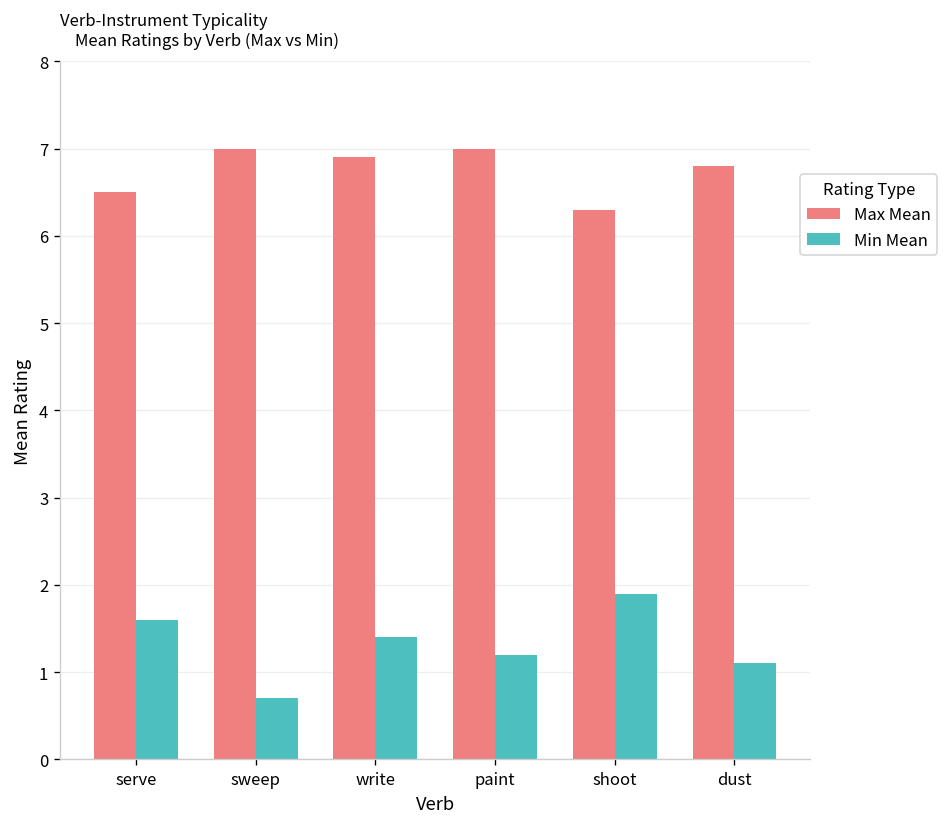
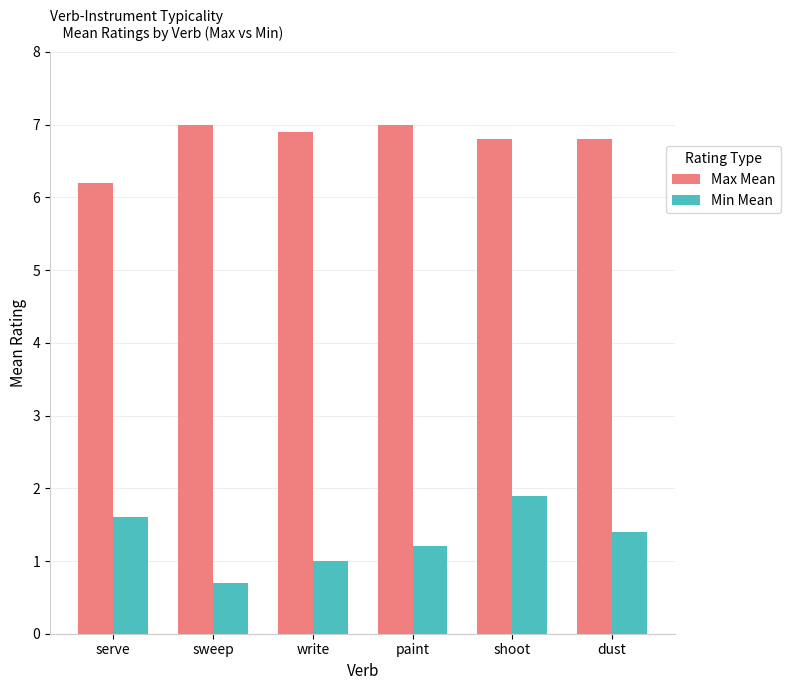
Max Mean, serve: 6.5 -> 6.2
Min Mean, write: 1.4 -> 1.0
Max Mean, shoot: 6.3 -> 6.8
Min Mean, dust: 1.1 -> 1.4
